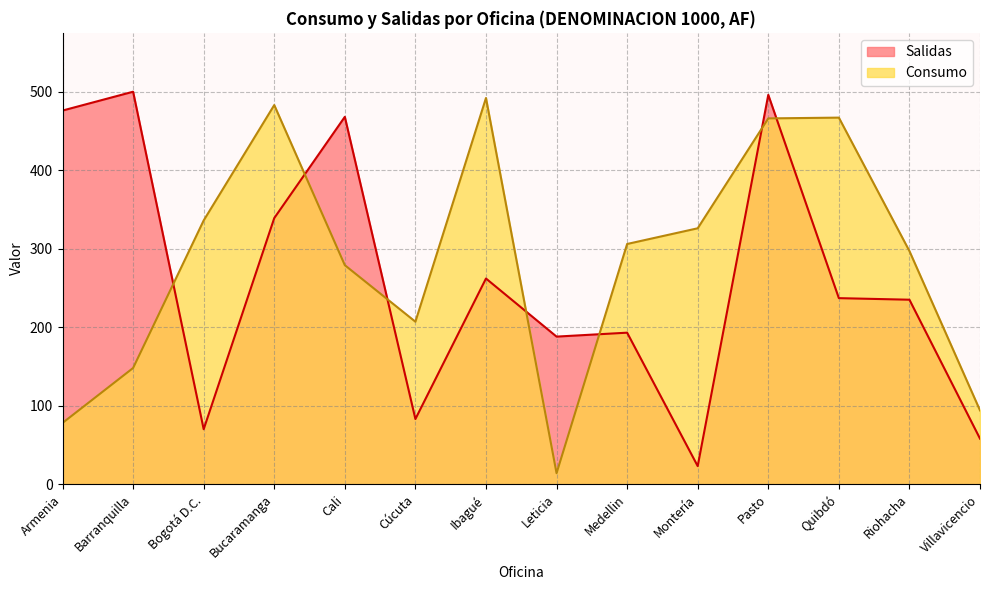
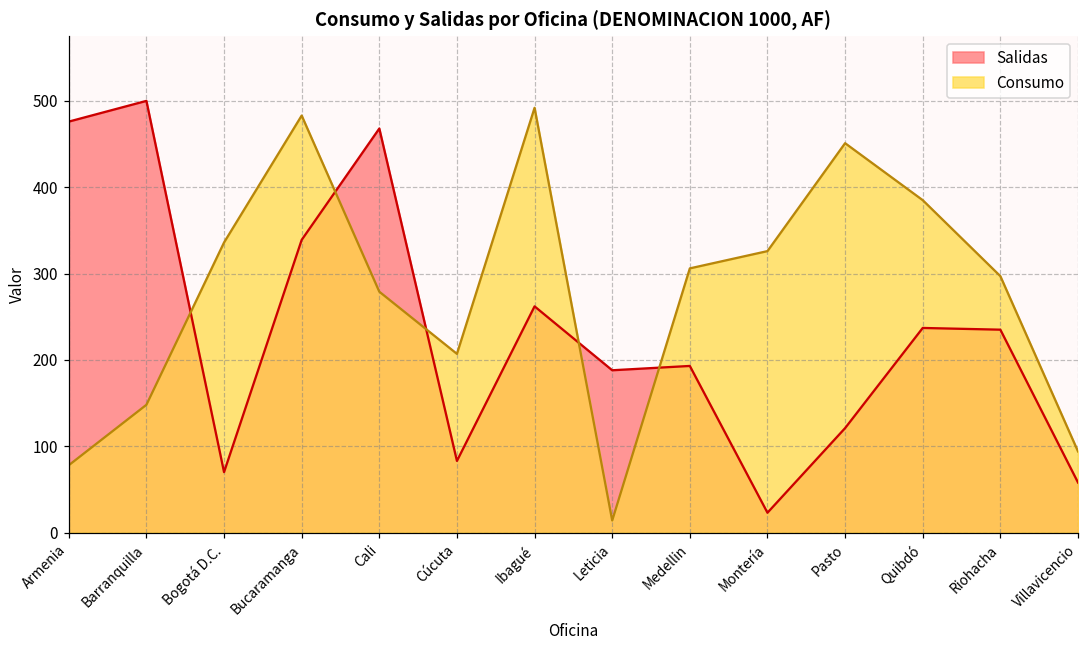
Salidas, Pasto: 500 -> 120
Consumo, Pasto: 470 -> 450
Consumo, Quibdó: 470 -> 390
